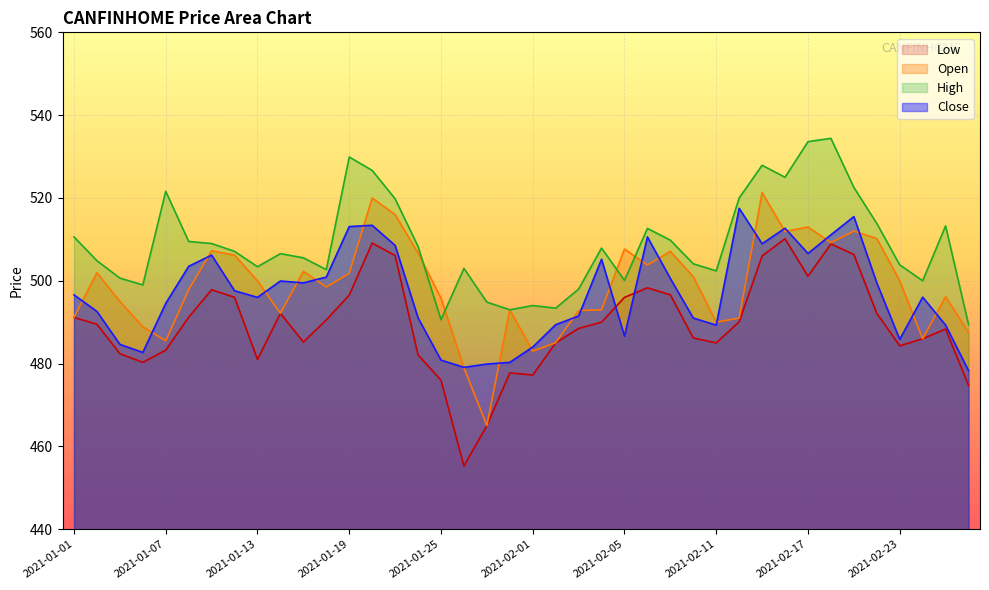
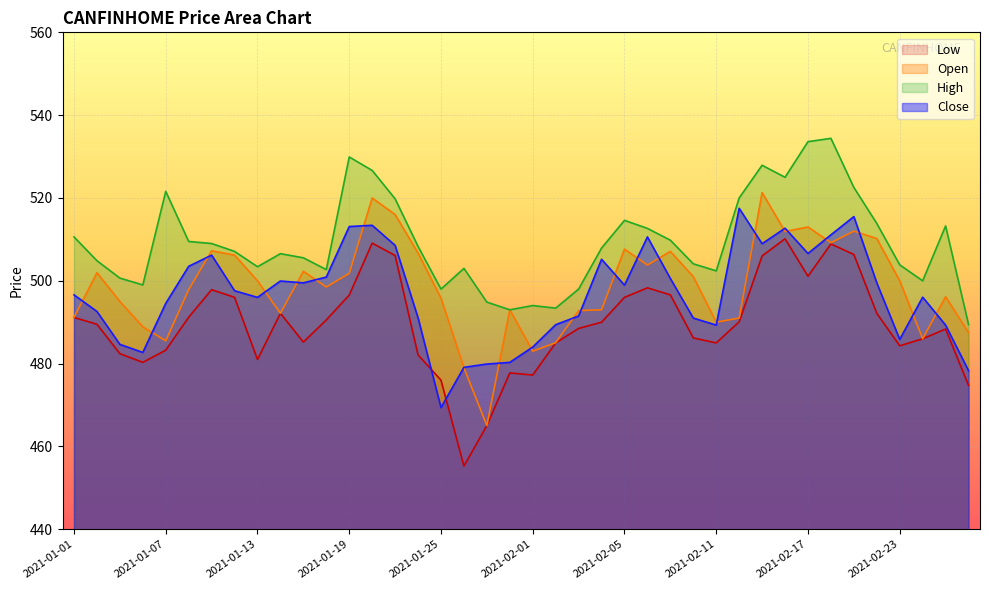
High, 2021-01-25: 491 -> 498
Close, 2021-01-25: 481 -> 469
High, 2021-02-05: 500 -> 515
Close, 2021-02-05: 487 -> 499
